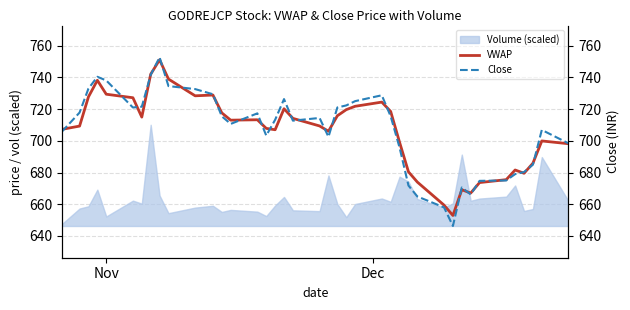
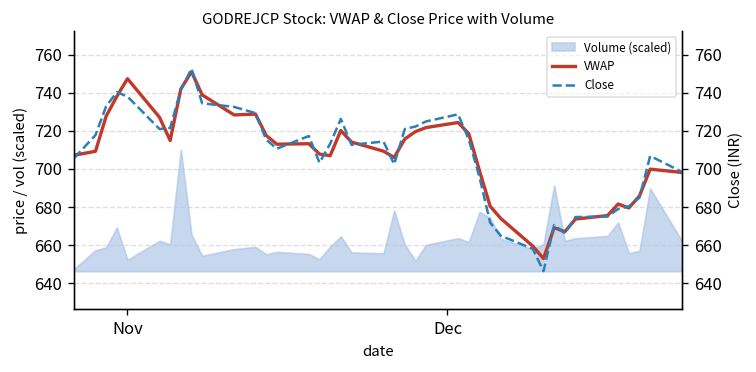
VWAP, Nov: 729 -> 747
